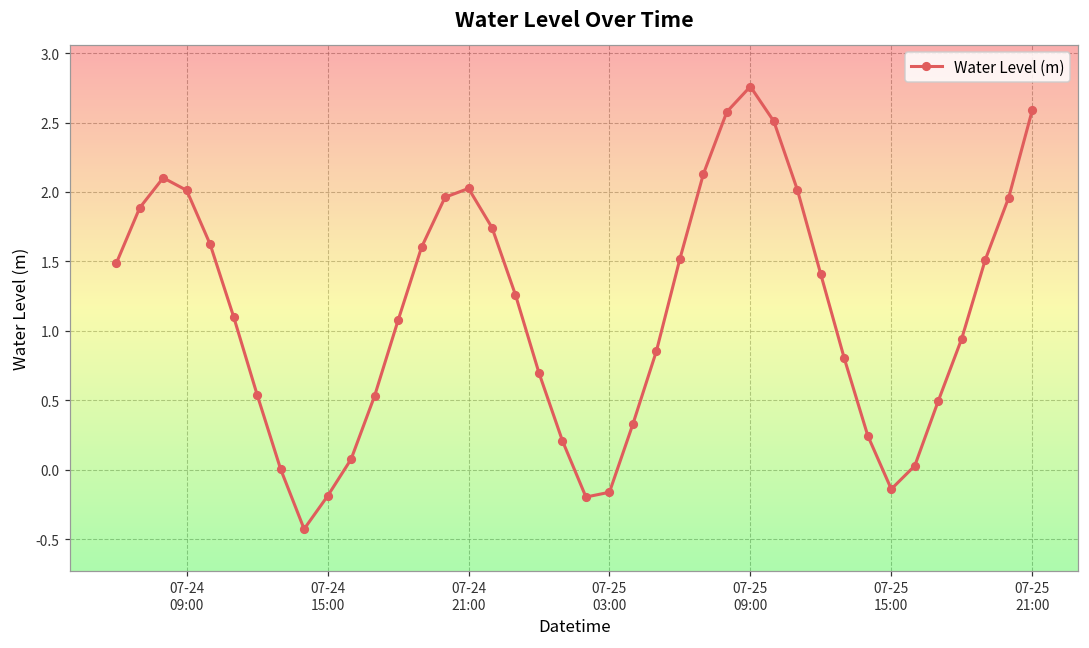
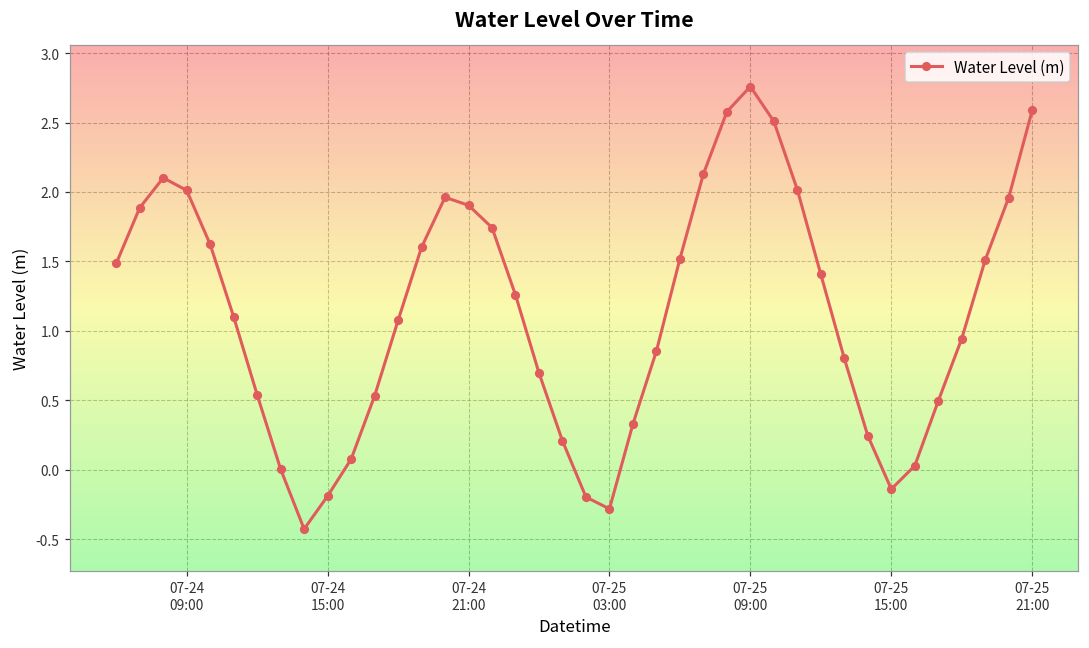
07-24 21:00: 2.03 -> 1.90
07-25 03:00: -0.16 -> -0.28
